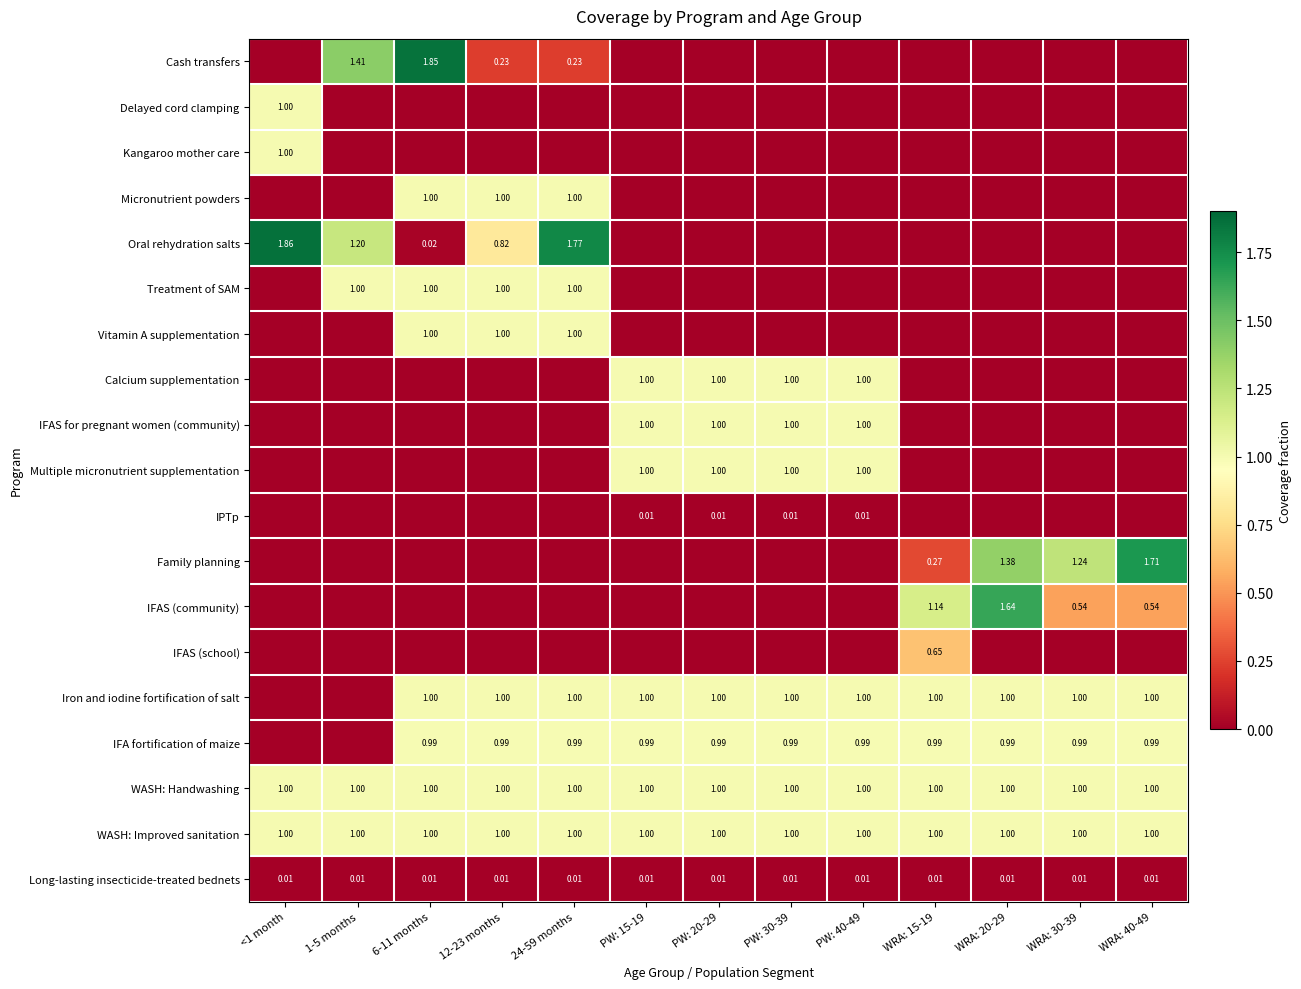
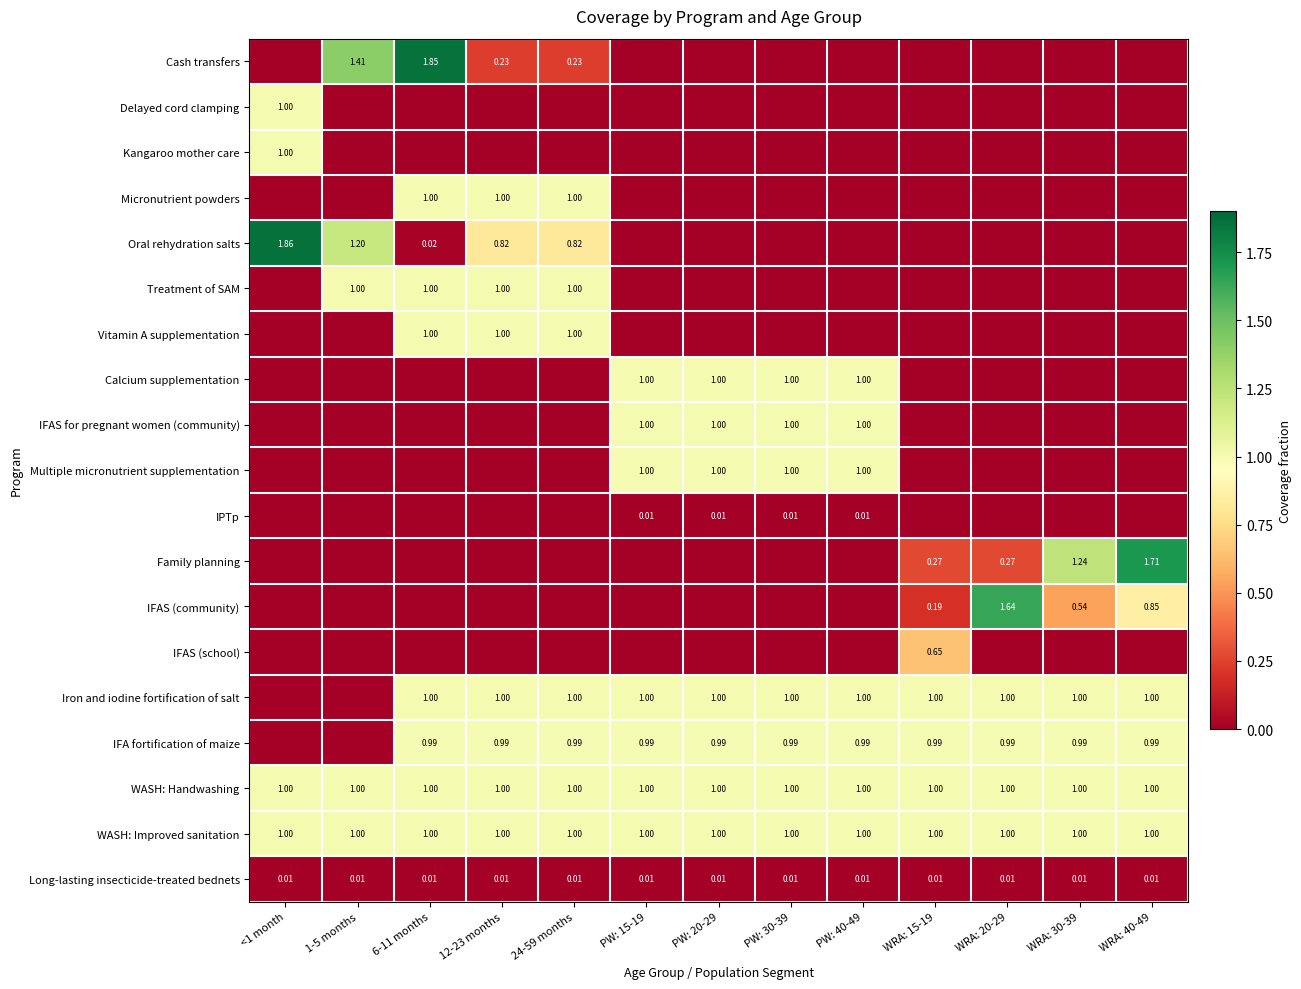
Oral rehydration salts, 24-59 months: 1.77 -> 0.82
Family planning, WRA: 20-29: 1.38 -> 0.27
IFAS (community), WRA: 15-19: 1.14 -> 0.19
IFAS (community), WRA: 40-49: 0.54 -> 0.85
